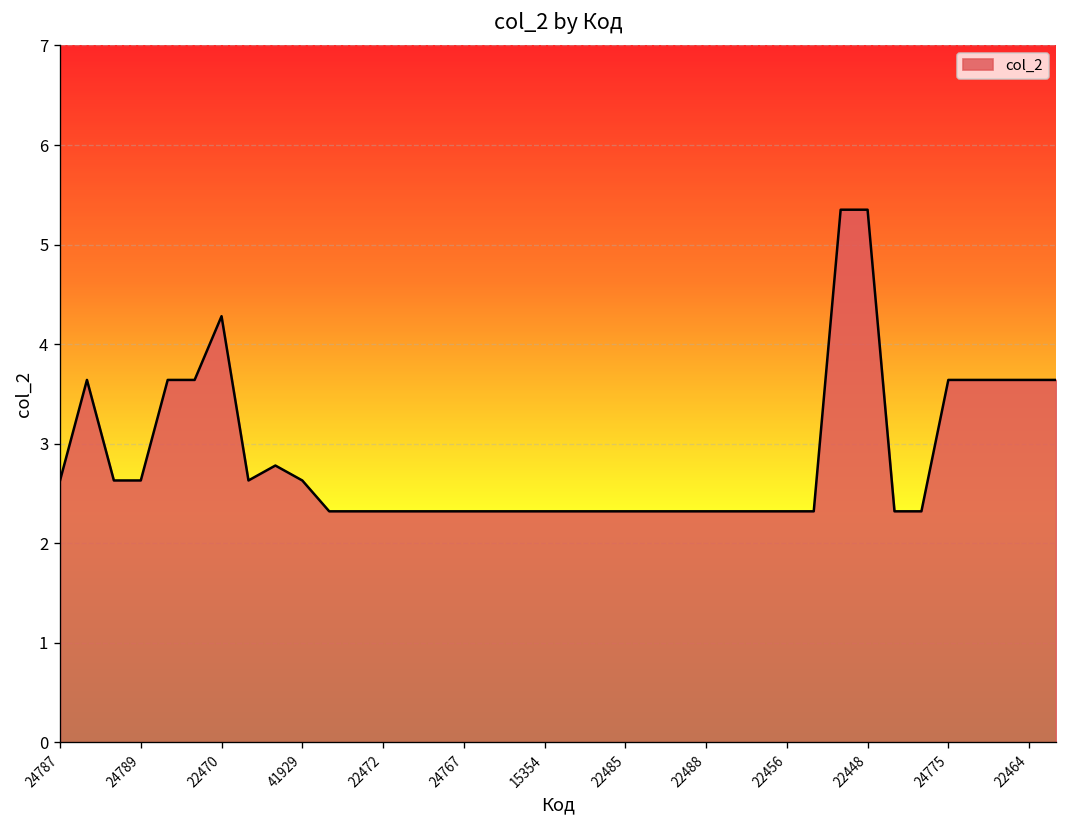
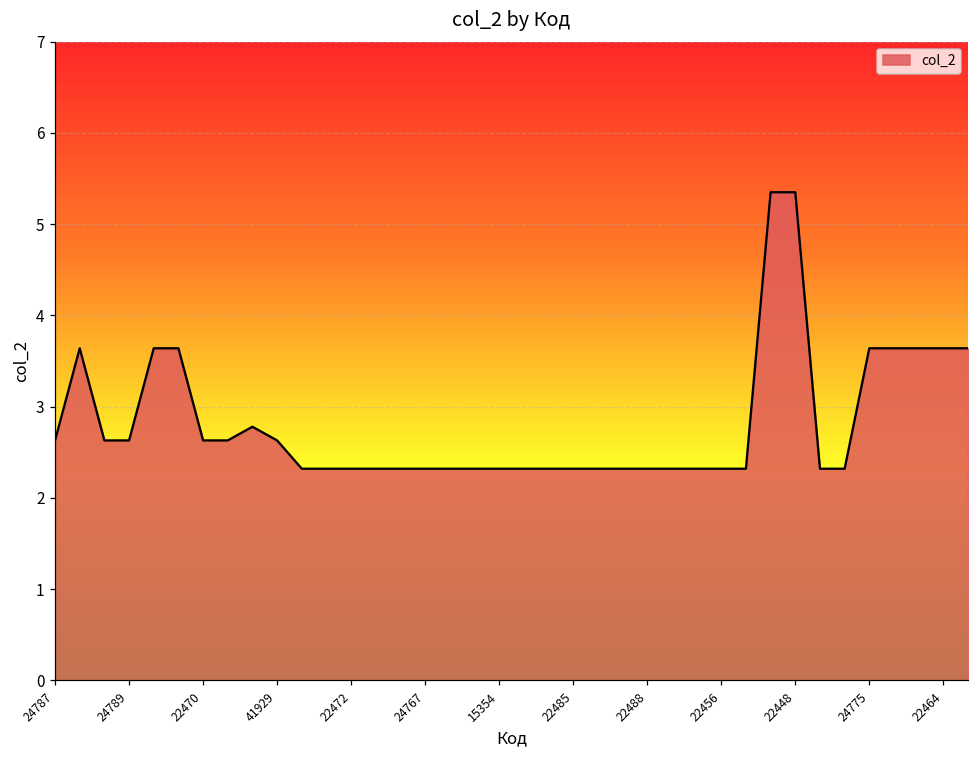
22470: 4.3 -> 2.6
